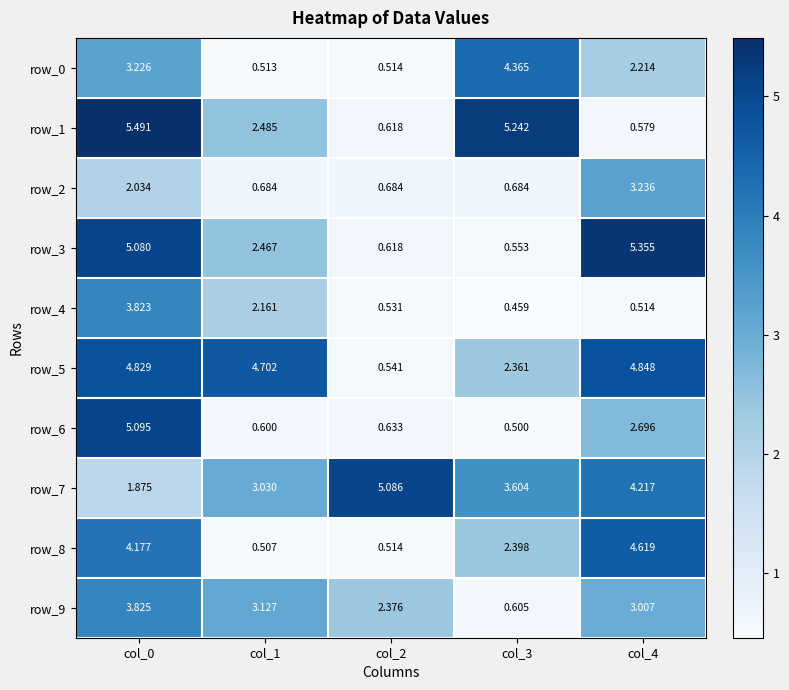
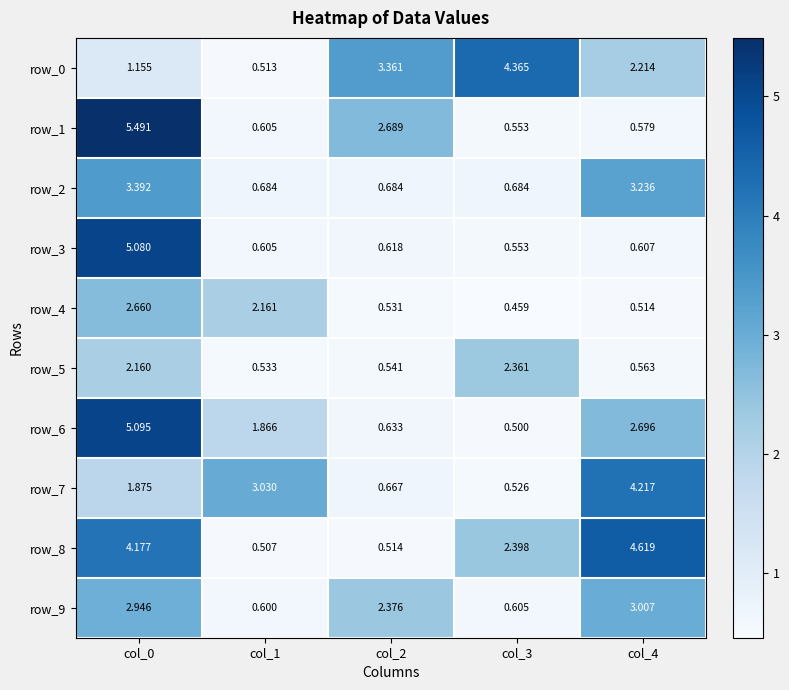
row_0, col_0: 3.226 -> 1.155
row_0, col_2: 0.514 -> 3.361
row_1, col_1: 2.485 -> 0.605
row_1, col_2: 0.618 -> 2.689
row_1, col_3: 5.242 -> 0.553
row_2, col_0: 2.034 -> 3.392
row_3, col_1: 2.467 -> 0.605
row_3, col_4: 5.355 -> 0.607
row_4, col_0: 3.823 -> 2.660
row_5, col_0: 4.829 -> 2.160
row_5, col_1: 4.702 -> 0.533
row_5, col_4: 4.848 -> 0.563
row_6, col_1: 0.600 -> 1.866
row_7, col_2: 5.086 -> 0.667
row_7, col_3: 3.604 -> 0.526
row_9, col_0: 3.825 -> 2.946
row_9, col_1: 3.127 -> 0.600
